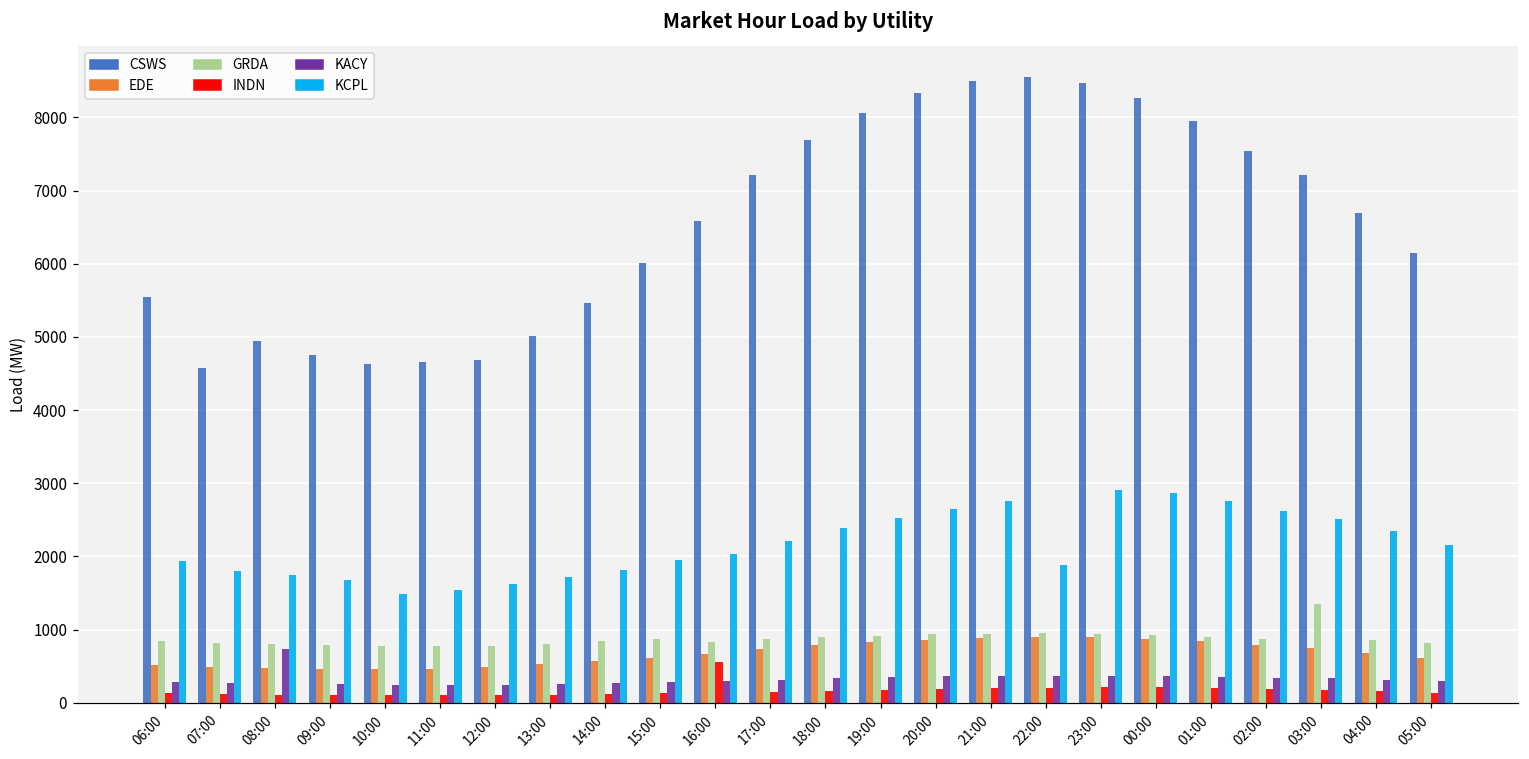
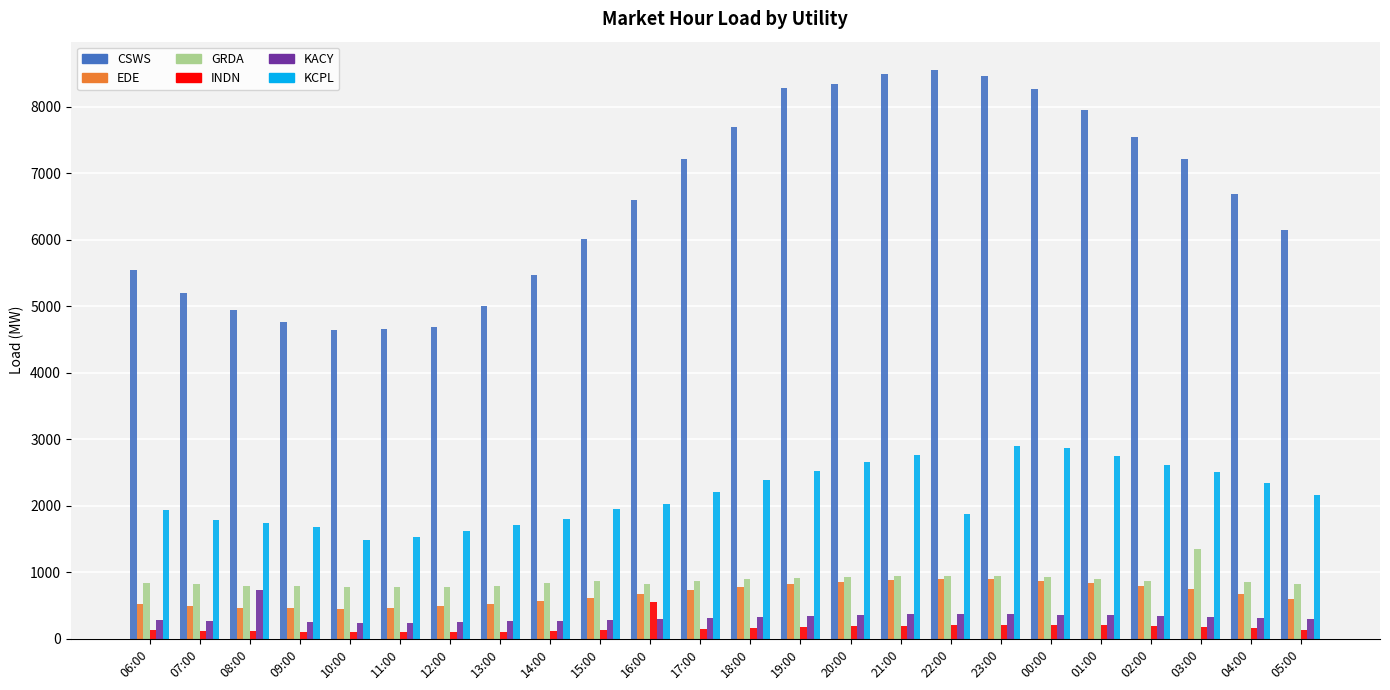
CSWS, 07:00: 4600 -> 5200
CSWS, 19:00: 8100 -> 8300
